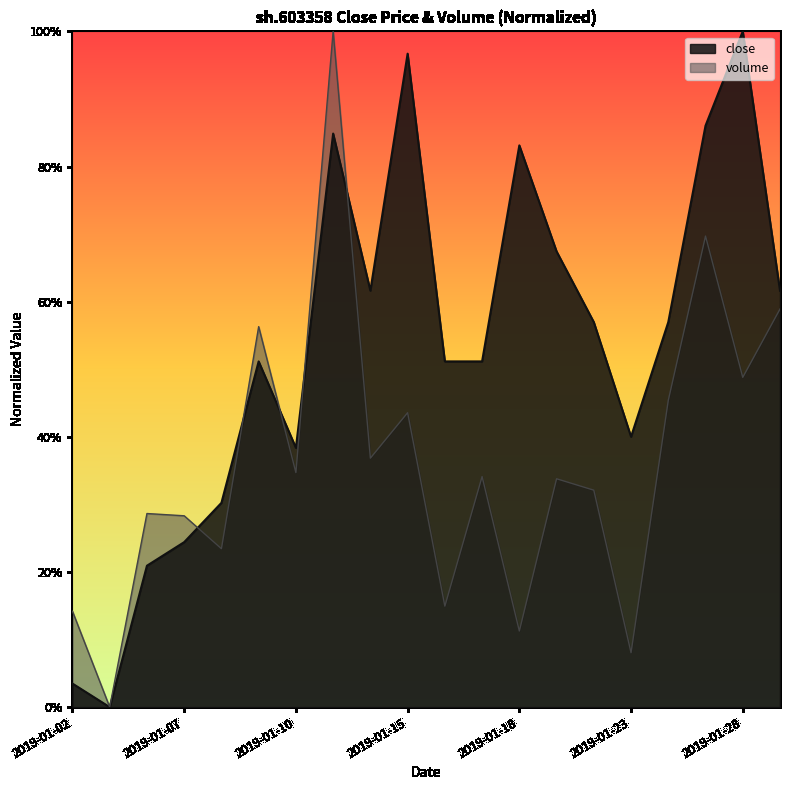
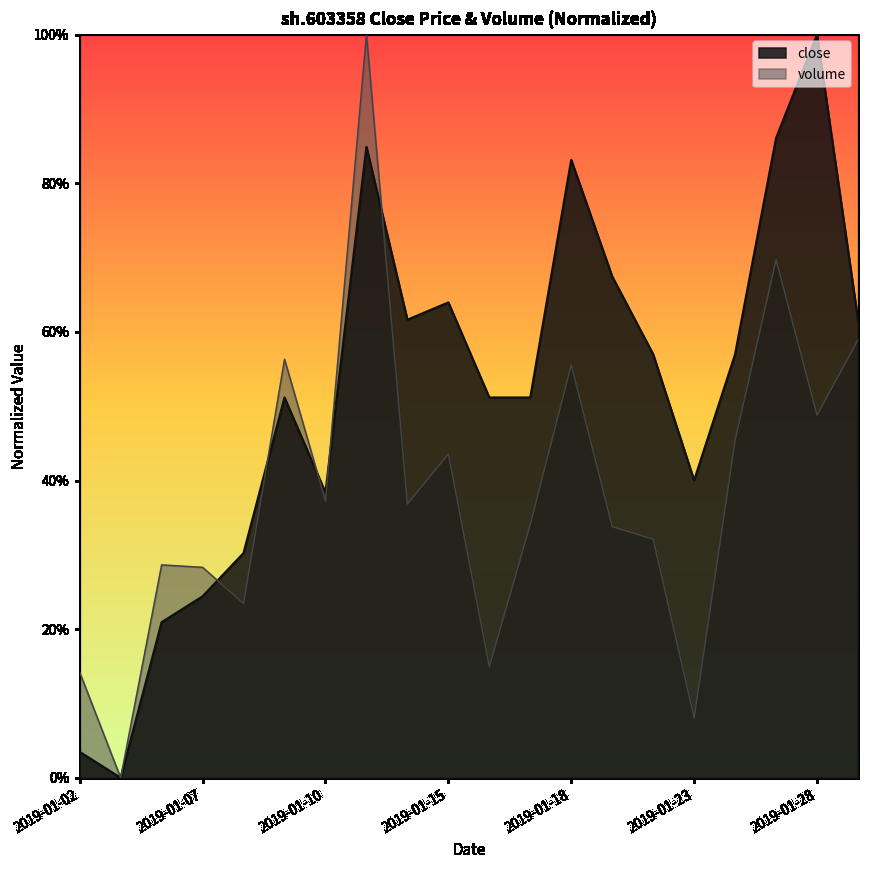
volume, 2019-01-10: 35% -> 37%
close, 2019-01-15: 97% -> 64%
volume, 2019-01-18: 11% -> 56%
